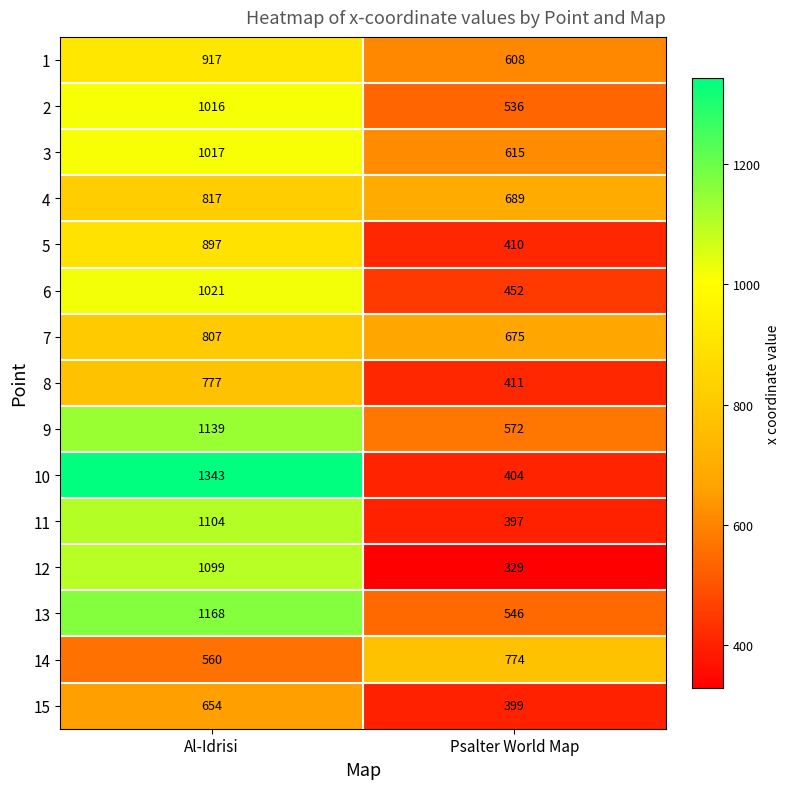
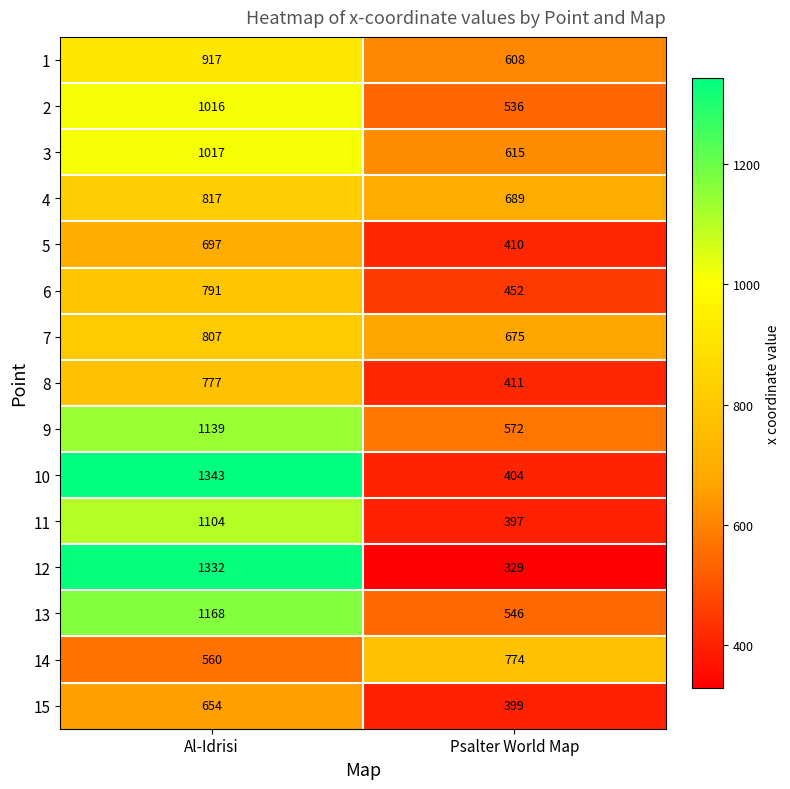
5, Al-Idrisi: 897 -> 697
6, Al-Idrisi: 1021 -> 791
12, Al-Idrisi: 1099 -> 1332
